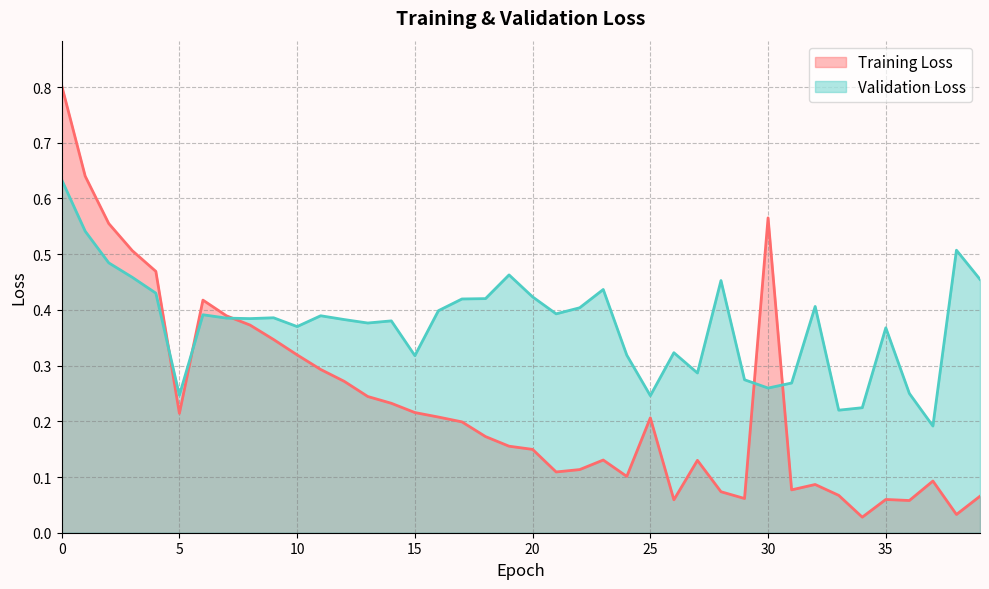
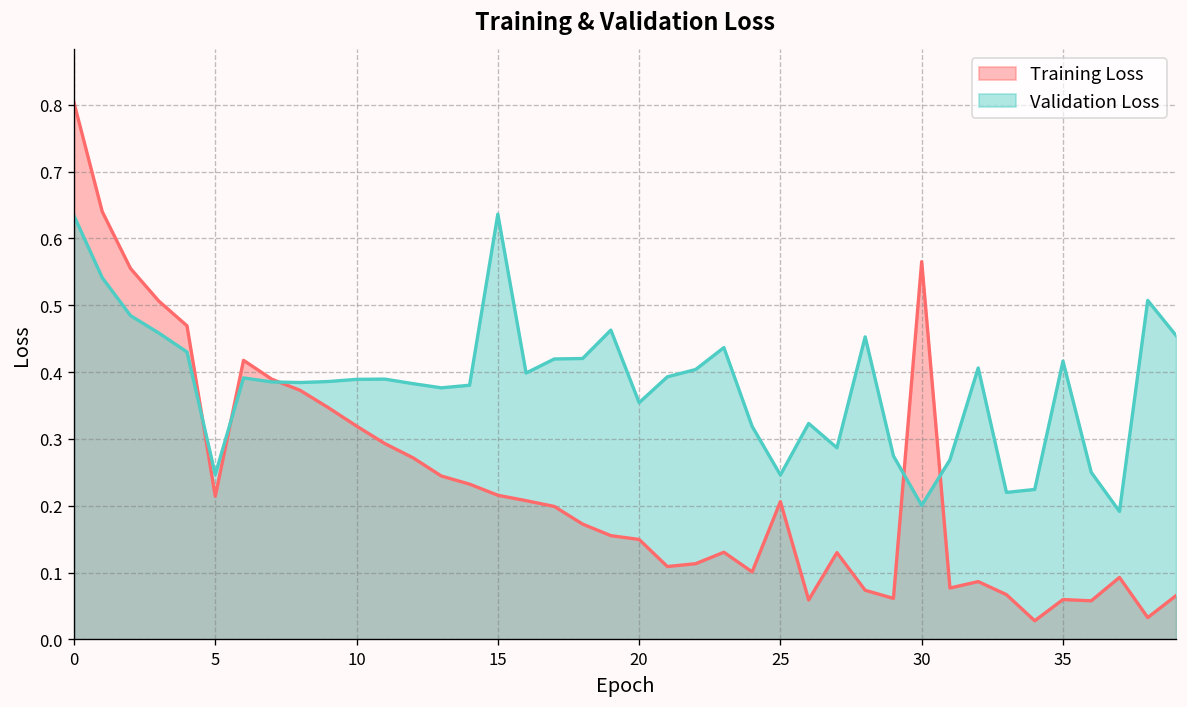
Validation Loss, 10: 0.37 -> 0.39
Validation Loss, 15: 0.32 -> 0.64
Validation Loss, 20: 0.42 -> 0.35
Validation Loss, 30: 0.26 -> 0.20
Validation Loss, 35: 0.37 -> 0.42
